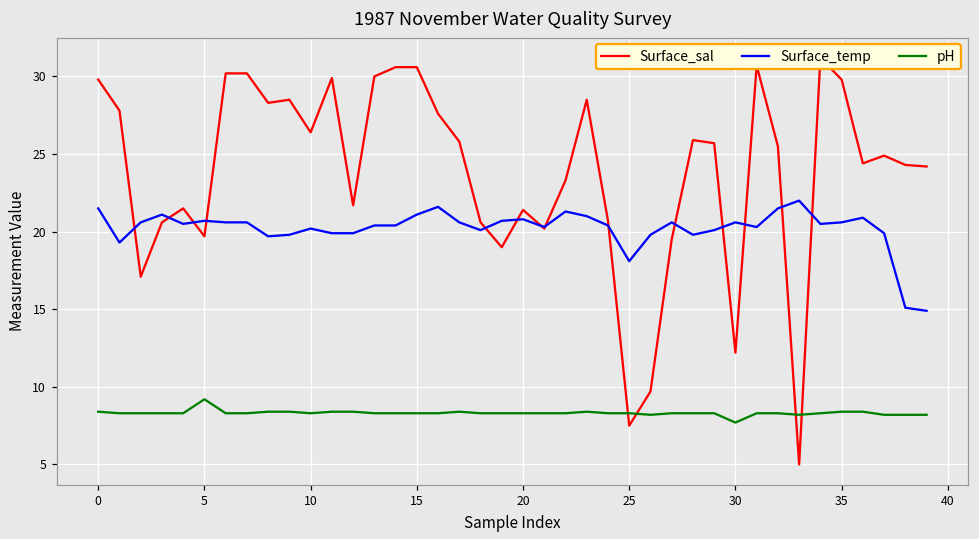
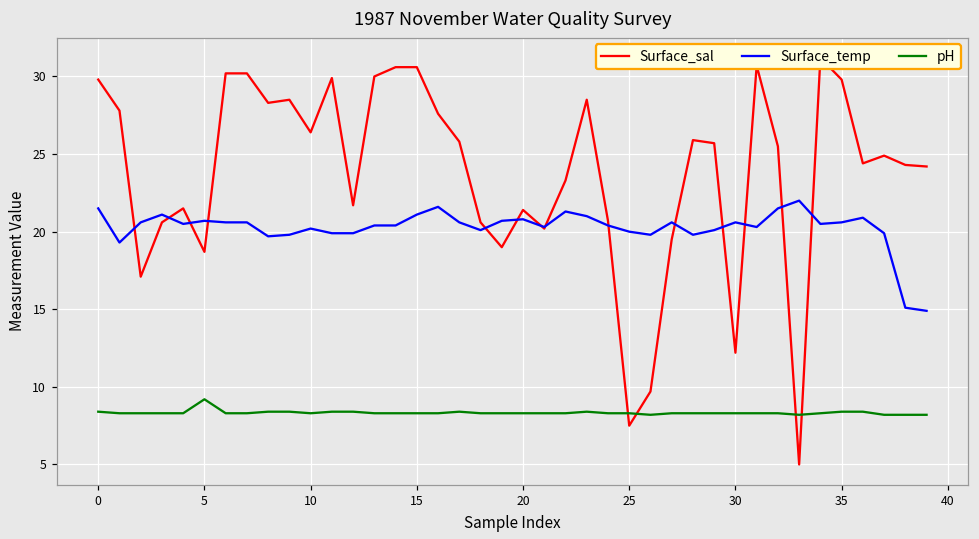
Surface_sal, 5: 19.7 -> 18.7
Surface_temp, 25: 18.1 -> 20.0
pH, 30: 7.7 -> 8.3
